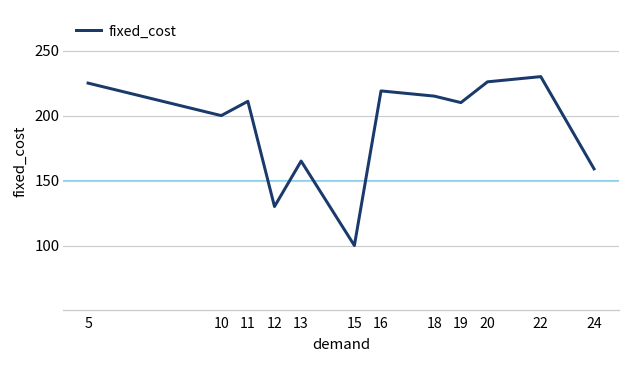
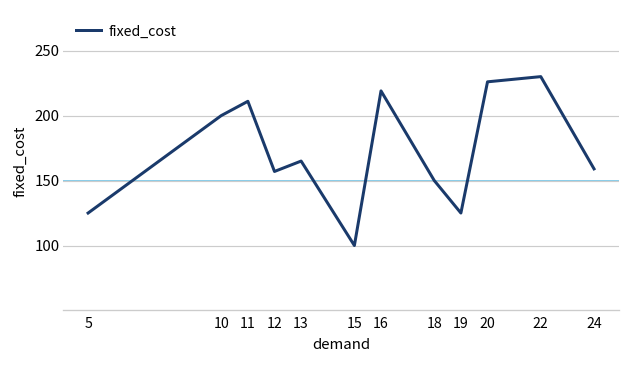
5: 225 -> 125
12: 130 -> 157
18: 215 -> 150
19: 210 -> 125
